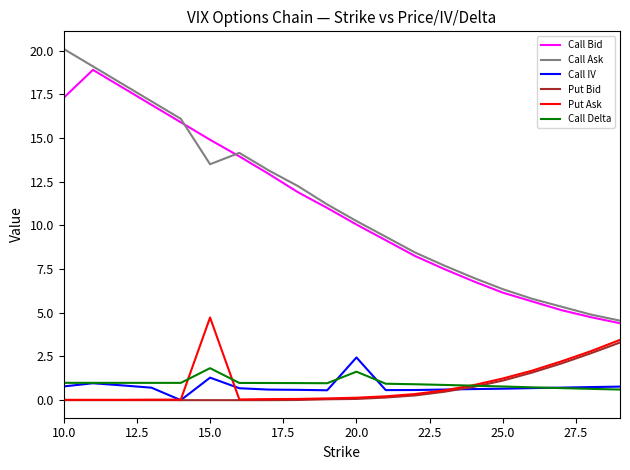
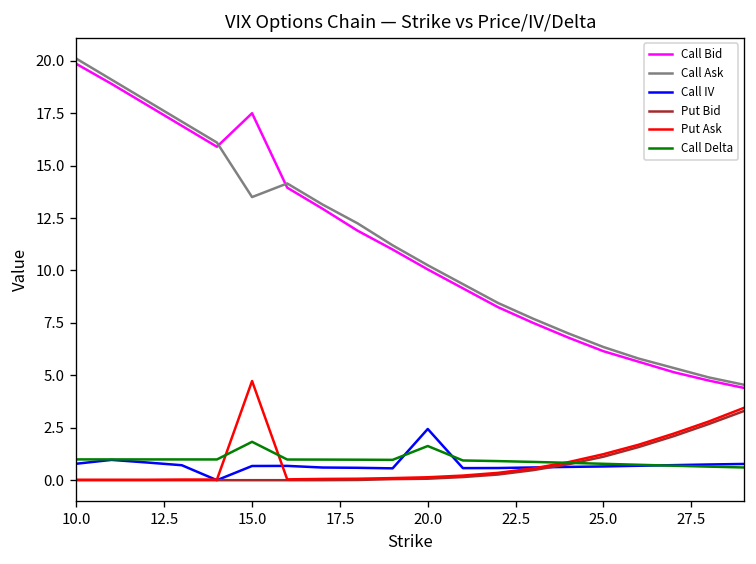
Call Bid, 10.0: 17.3 -> 19.9
Call Bid, 15.0: 14.9 -> 17.5
Call IV, 15.0: 1.3 -> 0.7
